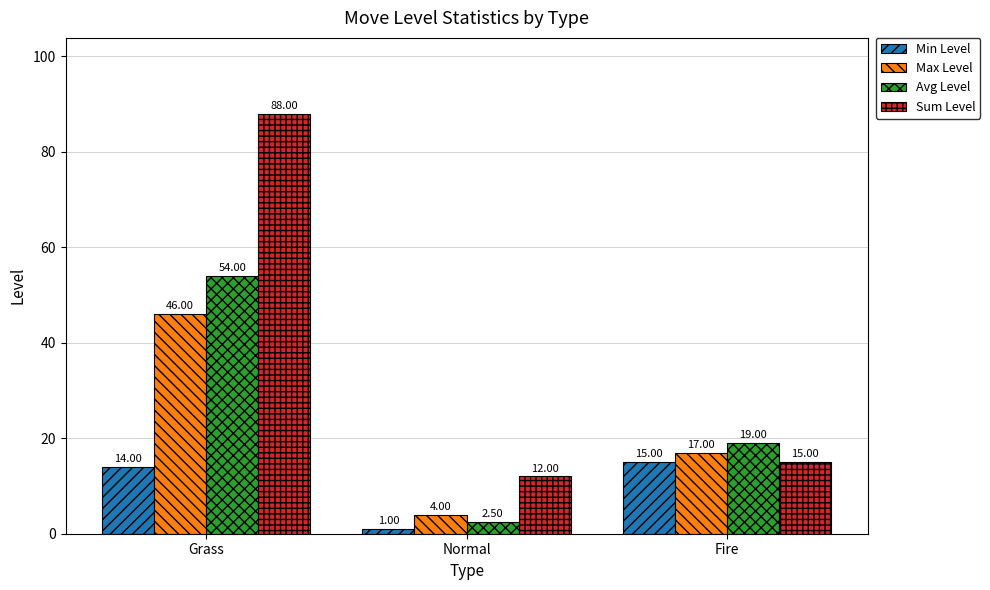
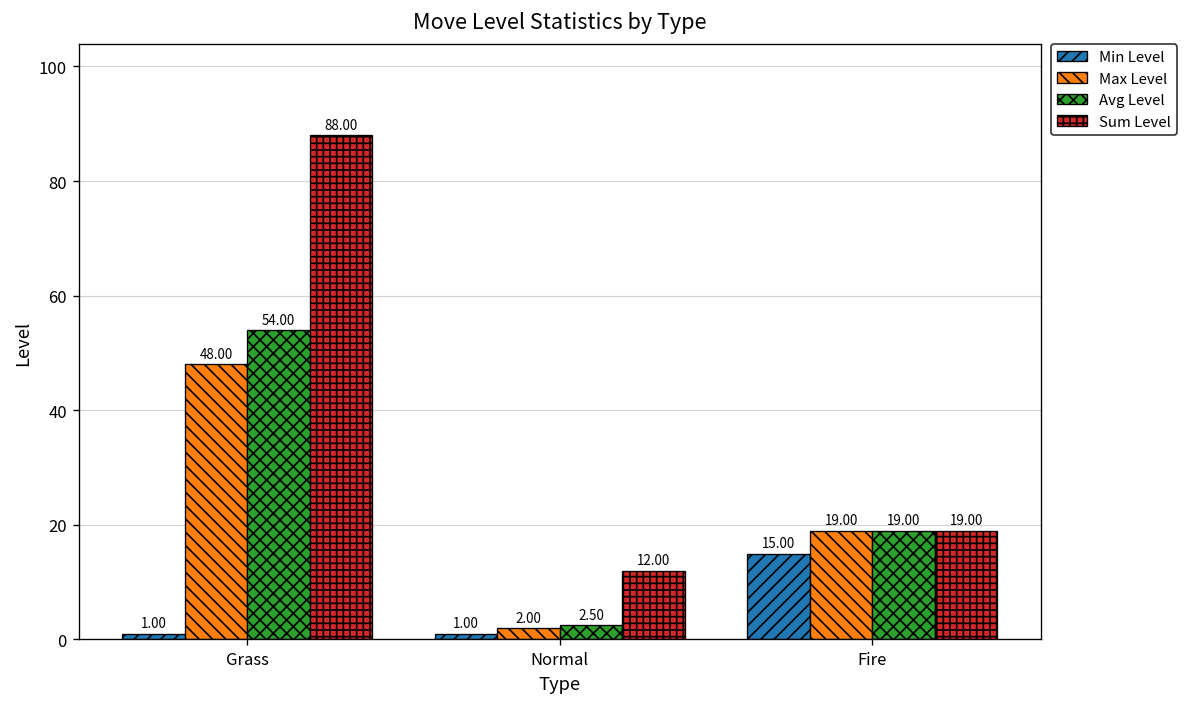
Min Level, Grass: 14.00 -> 1.00
Max Level, Grass: 46.00 -> 48.00
Max Level, Normal: 4.00 -> 2.00
Max Level, Fire: 17.00 -> 19.00
Sum Level, Fire: 15.00 -> 19.00
